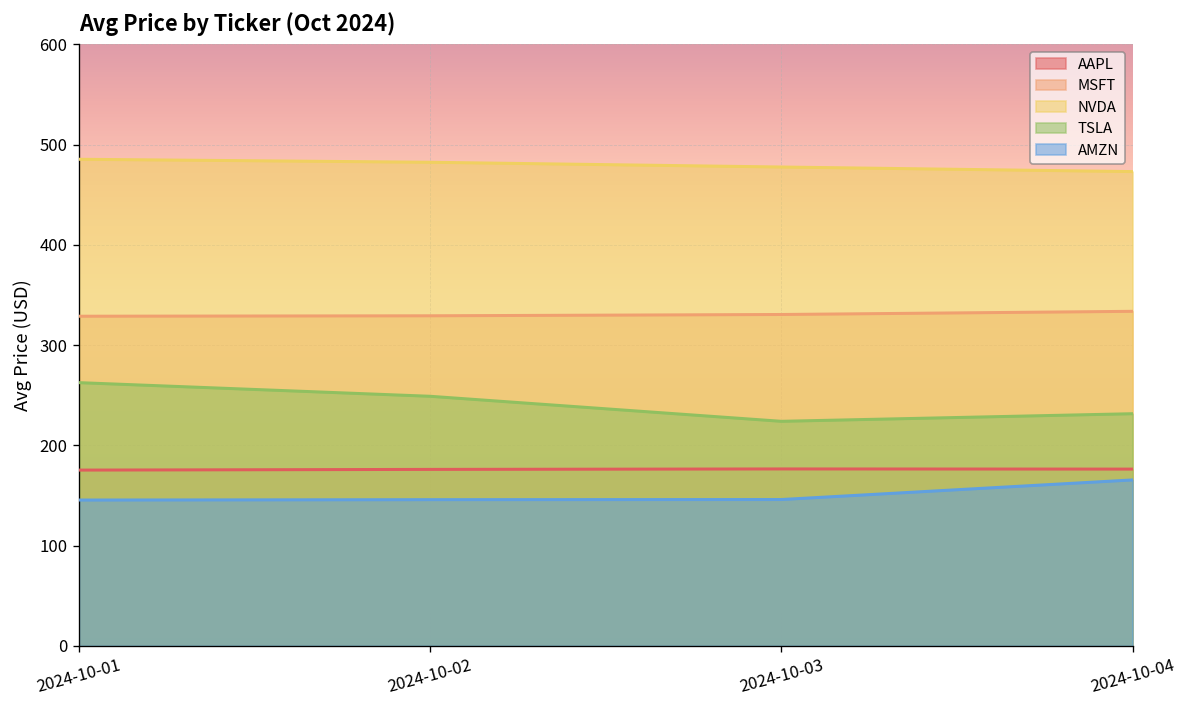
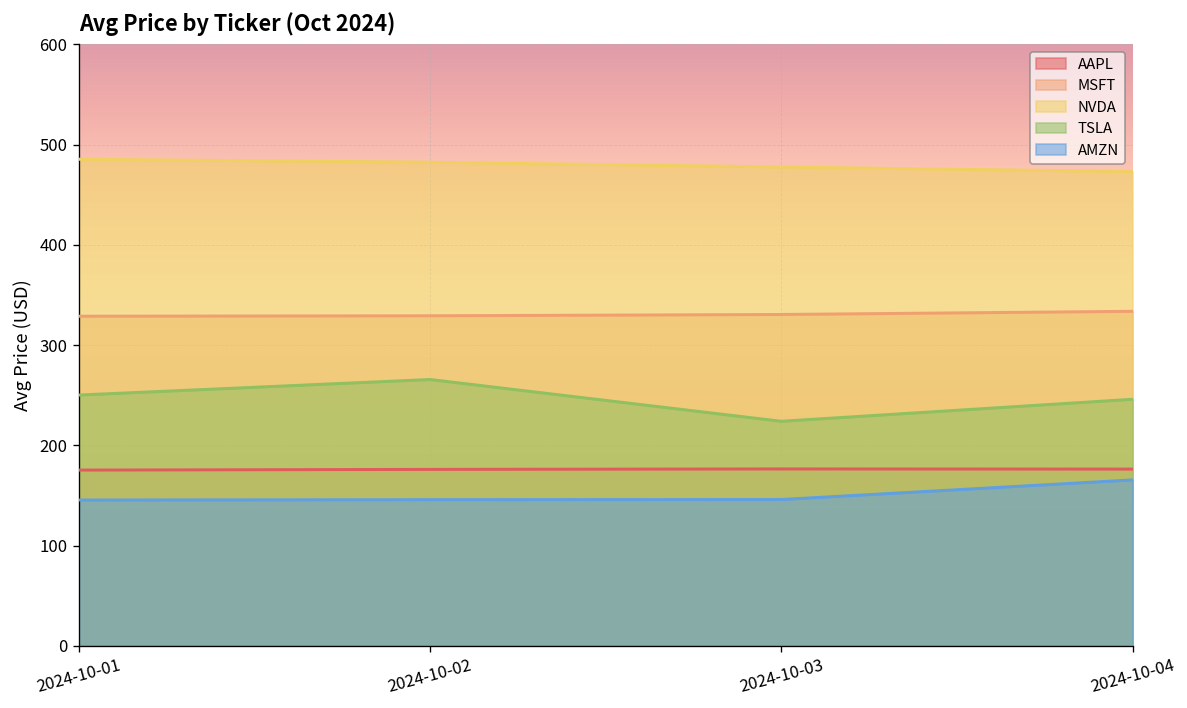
TSLA, 2024-10-01: 260 -> 250
TSLA, 2024-10-02: 250 -> 270
TSLA, 2024-10-04: 230 -> 250
